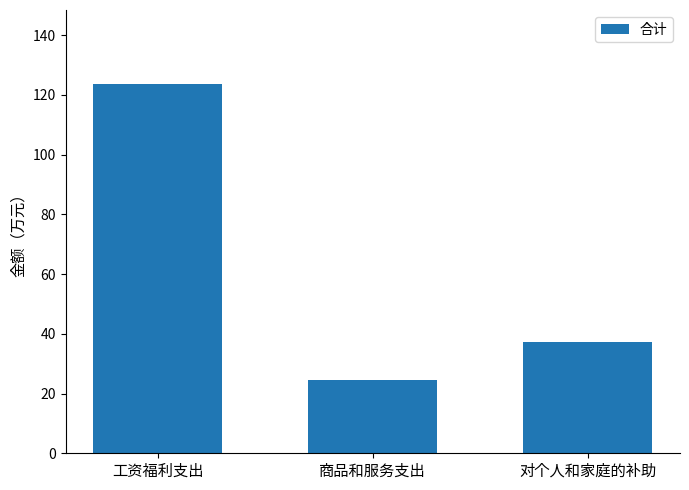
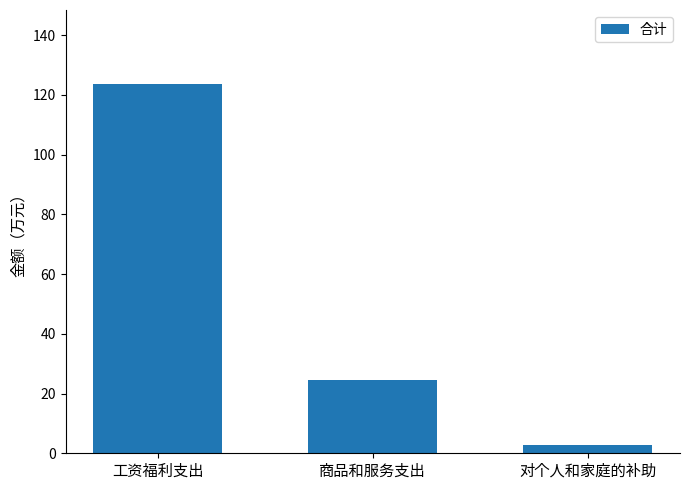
对个人和家庭的补助: 37 -> 3
